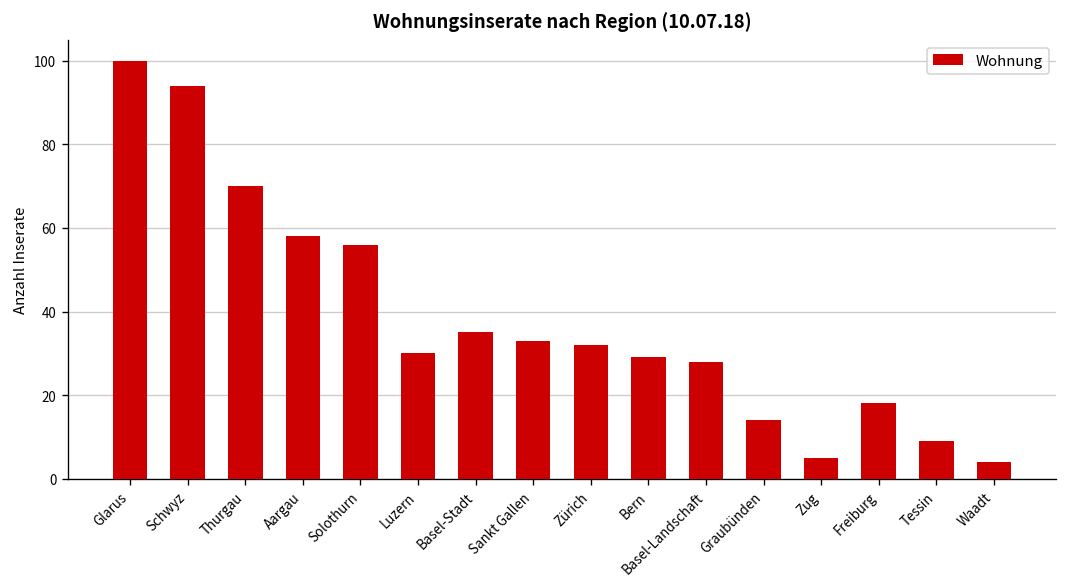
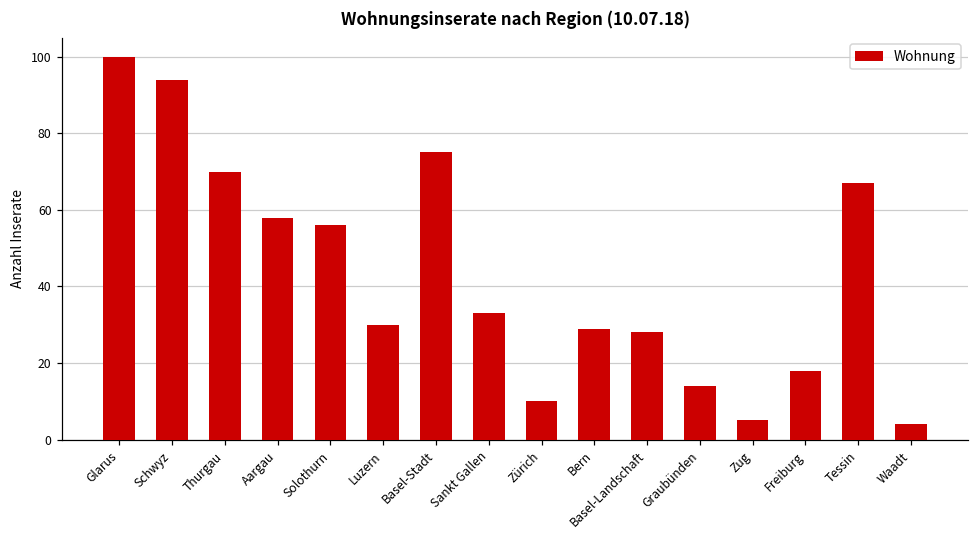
Basel-Stadt: 35 -> 75
Zürich: 32 -> 10
Tessin: 9 -> 67
